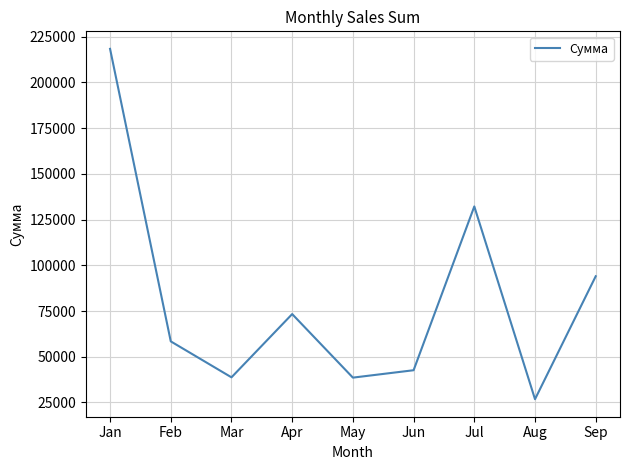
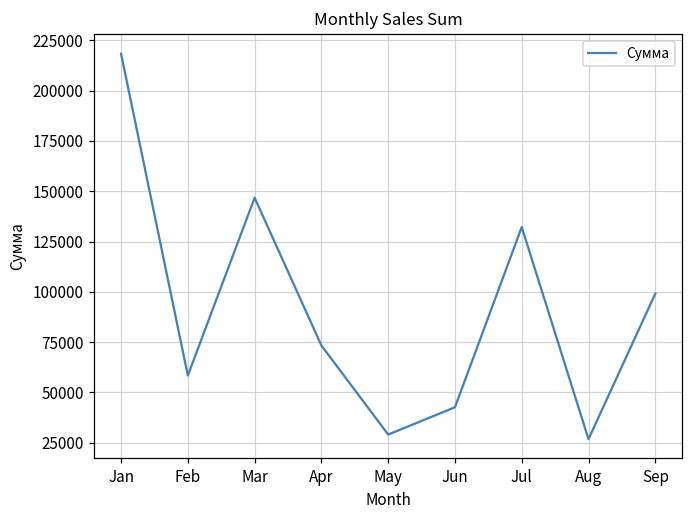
Mar: 39000 -> 147000
May: 39000 -> 29000
Sep: 94000 -> 99000
